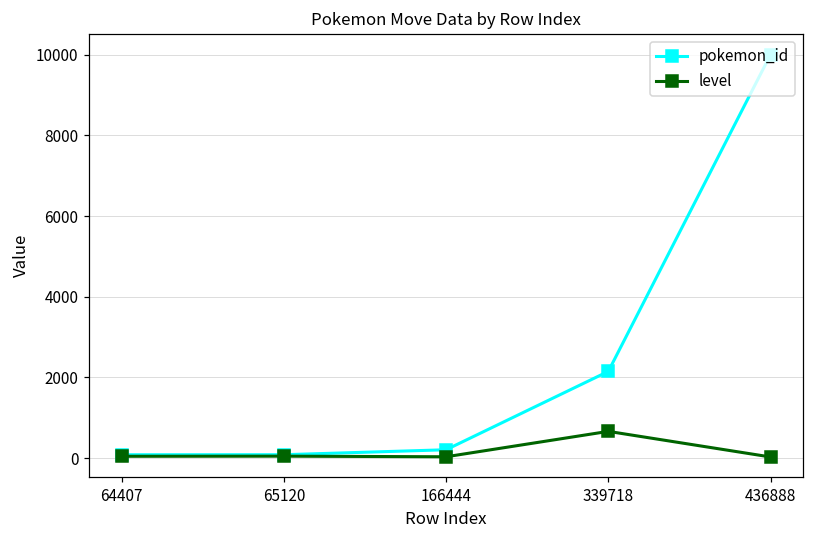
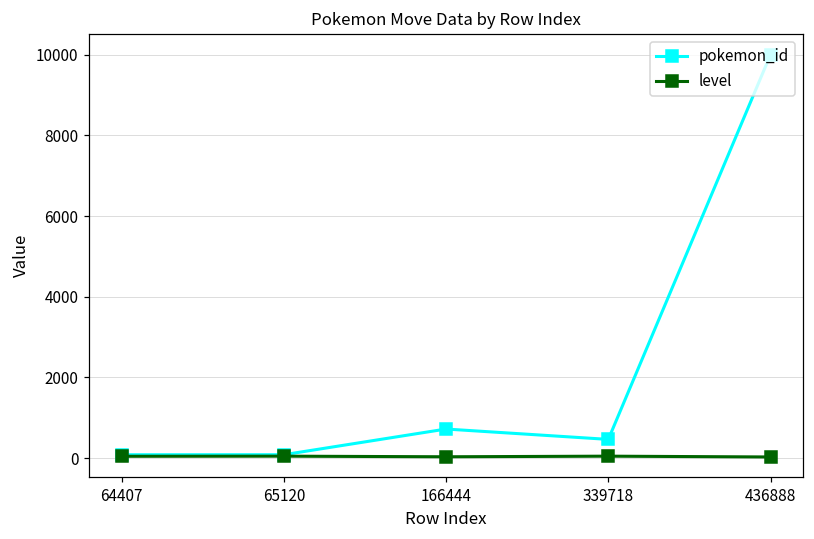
pokemon_id, 166444: 200 -> 700
pokemon_id, 339718: 2100 -> 500
level, 339718: 700 -> 0
